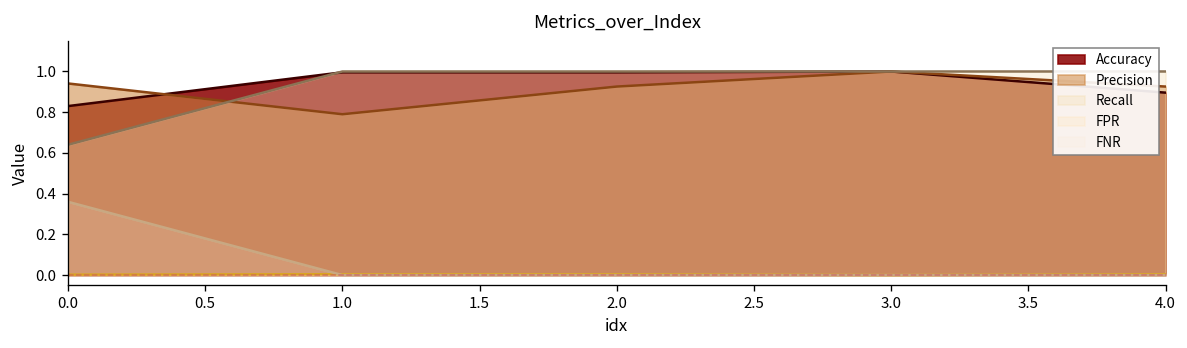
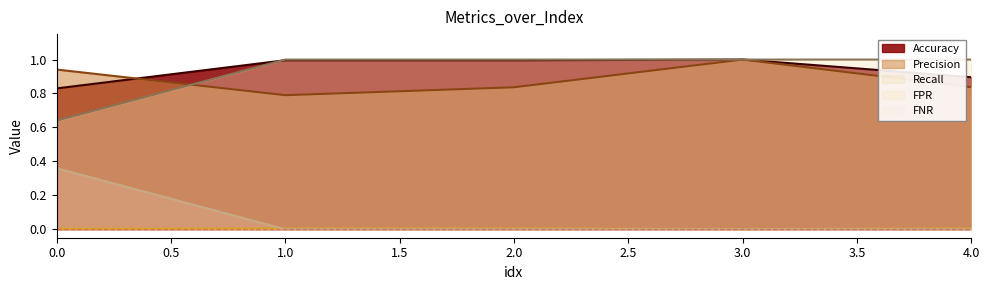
Precision, 2.0: 0.93 -> 0.84
Precision, 4.0: 0.93 -> 0.84
